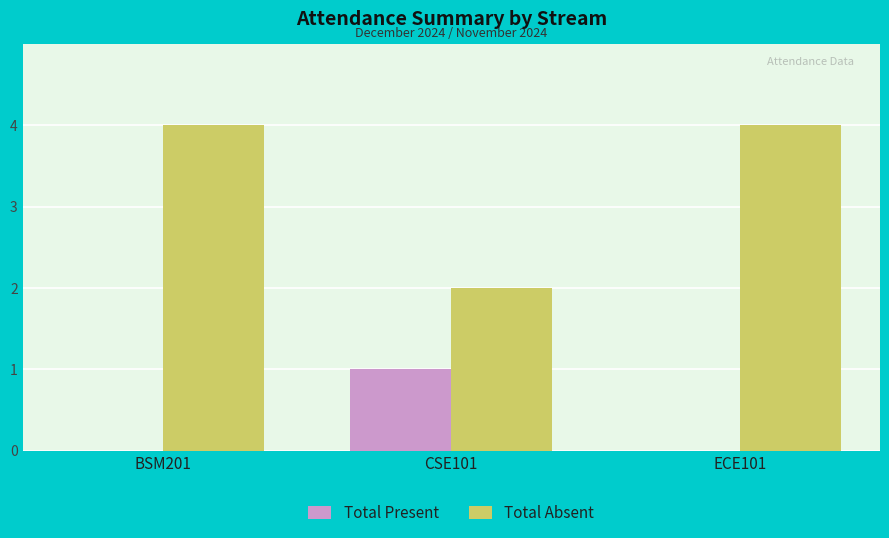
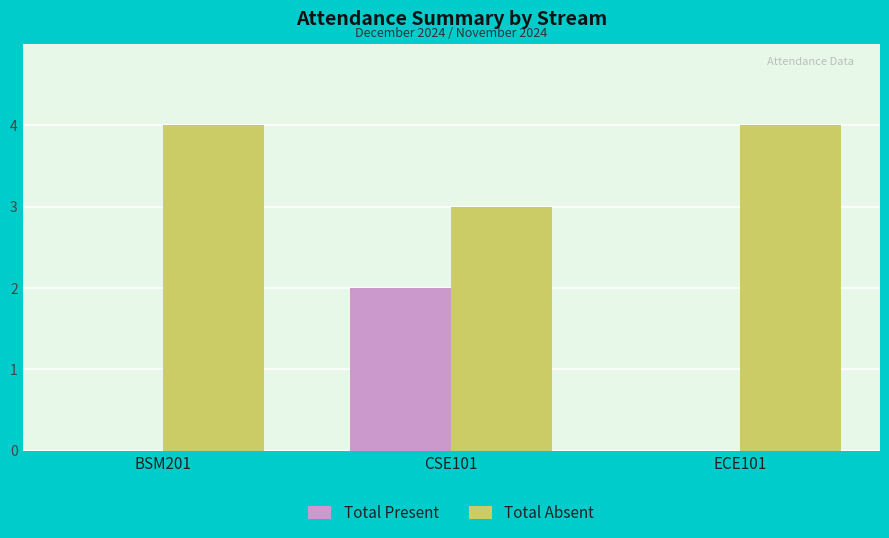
Total Present, CSE101: 1 -> 2
Total Absent, CSE101: 2 -> 3
